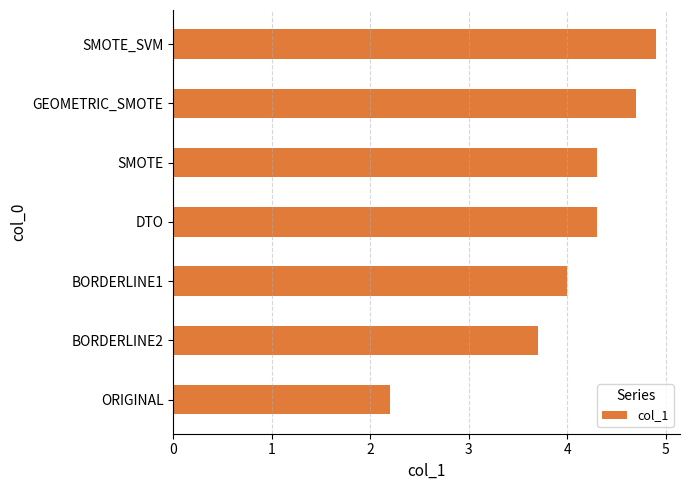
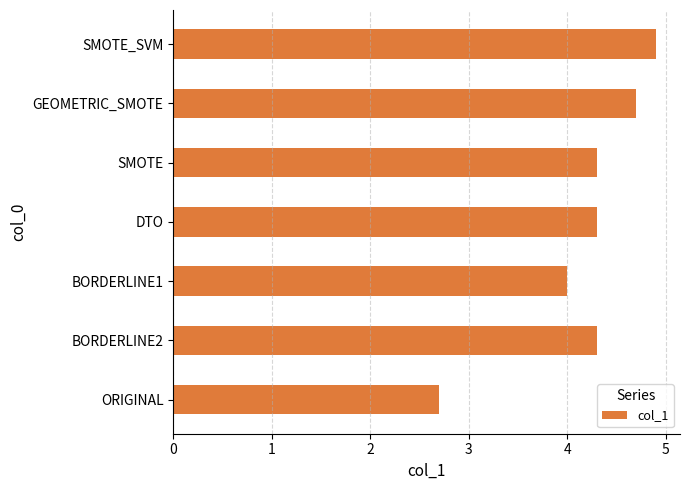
BORDERLINE2: 3.7 -> 4.3
ORIGINAL: 2.2 -> 2.7
